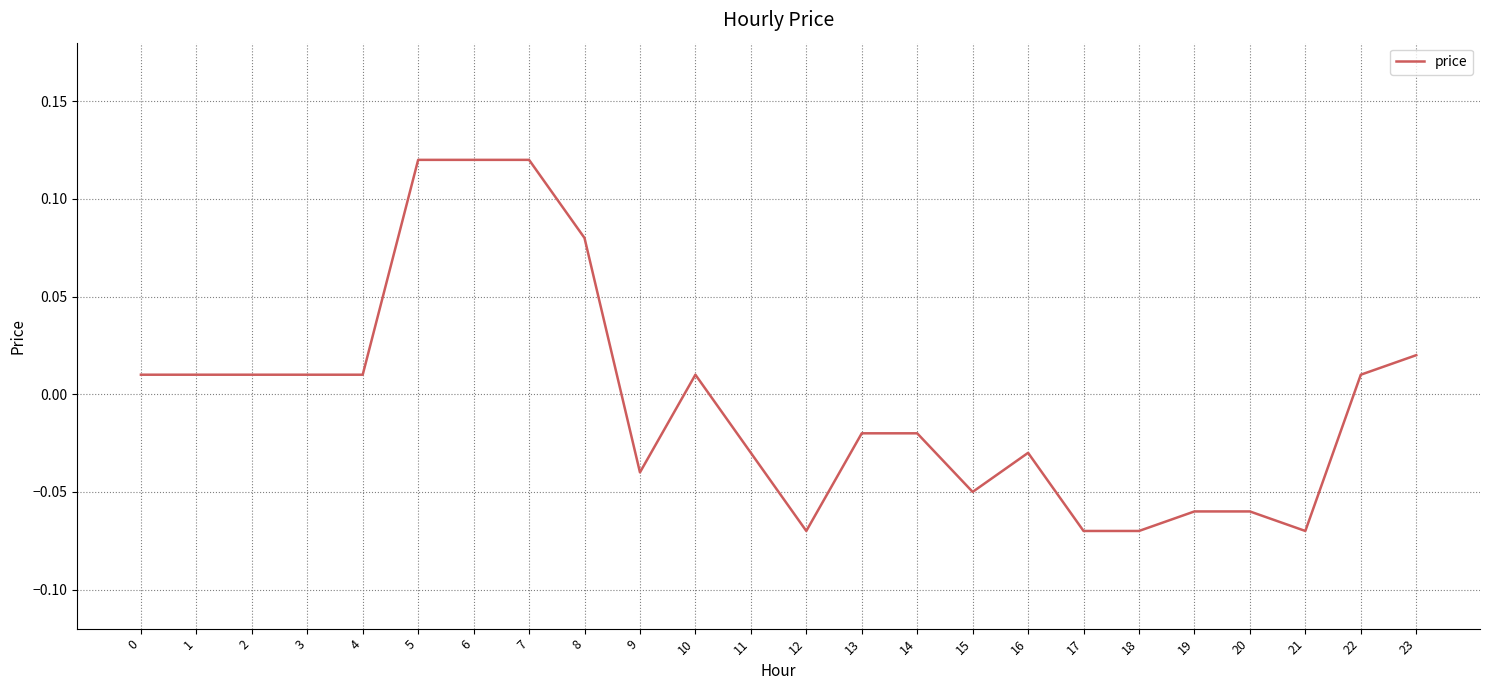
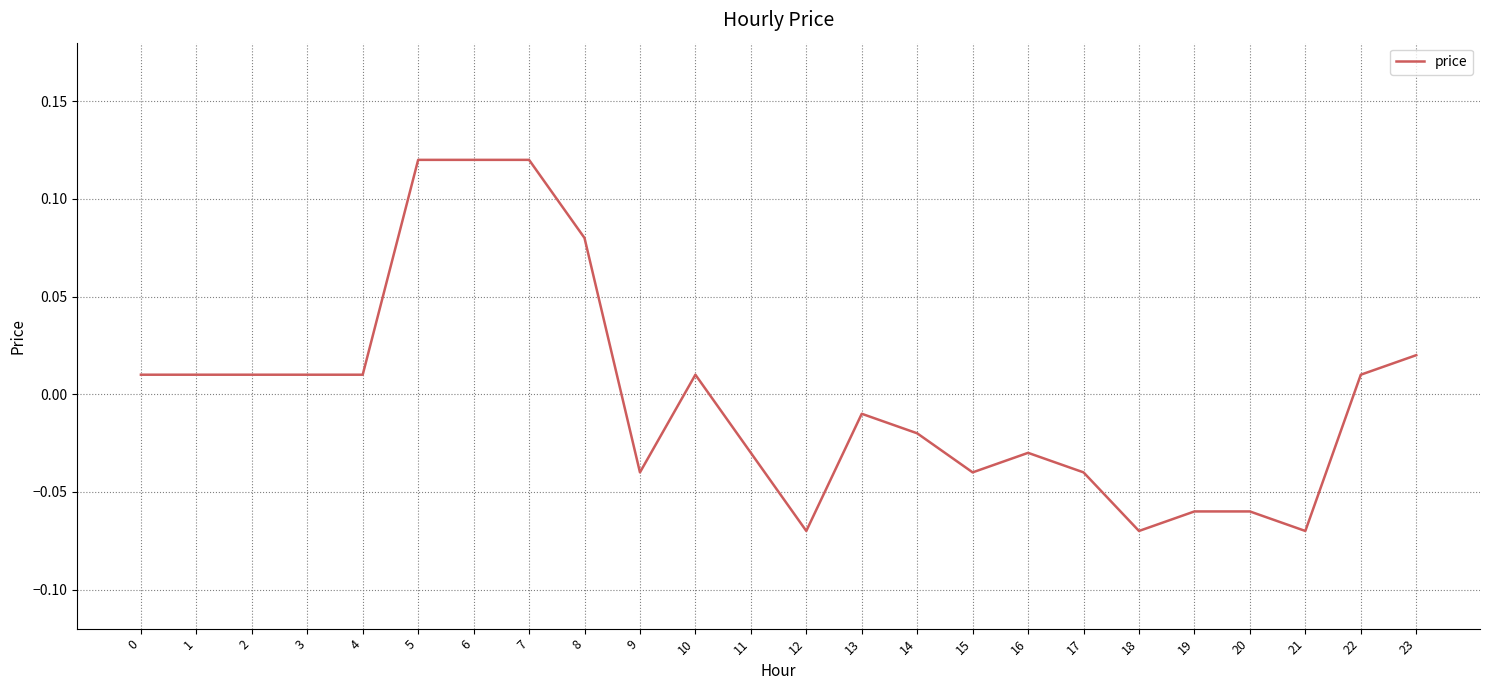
13: -0.02 -> -0.01
15: -0.05 -> -0.04
17: -0.07 -> -0.04
